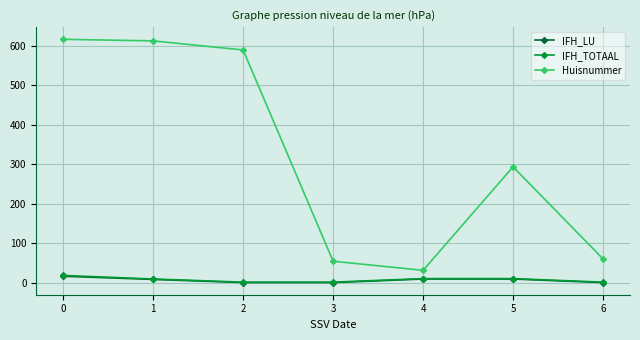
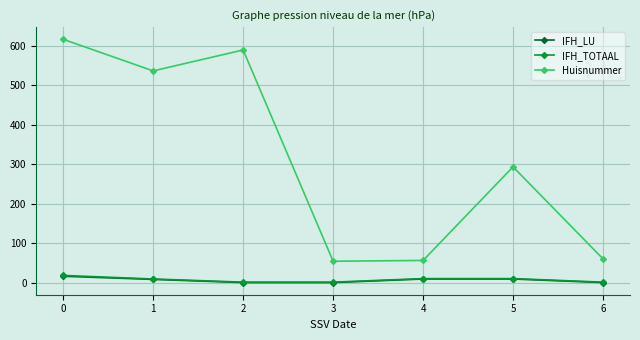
Huisnummer, 1: 610 -> 540
Huisnummer, 4: 30 -> 60
